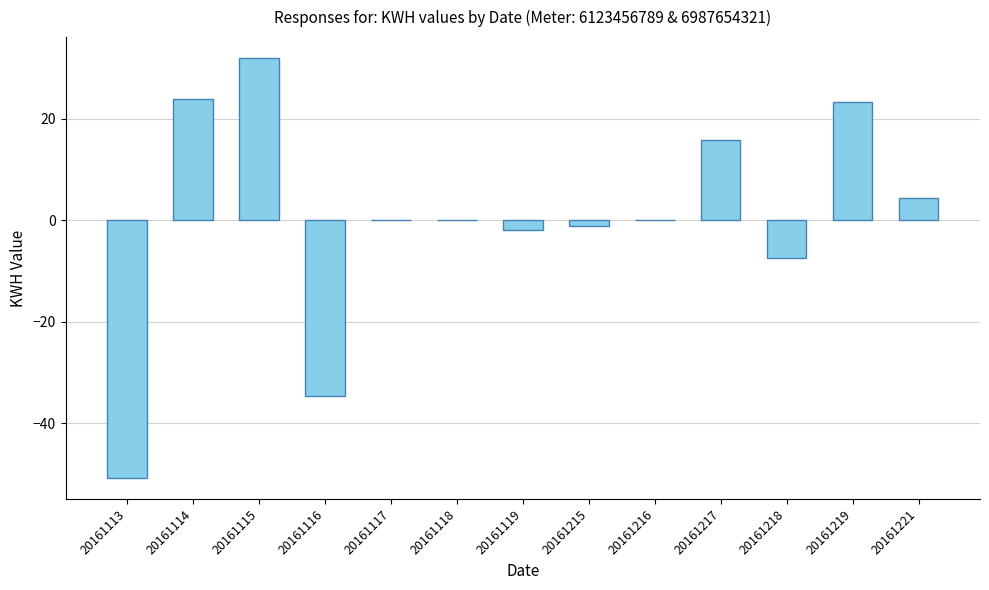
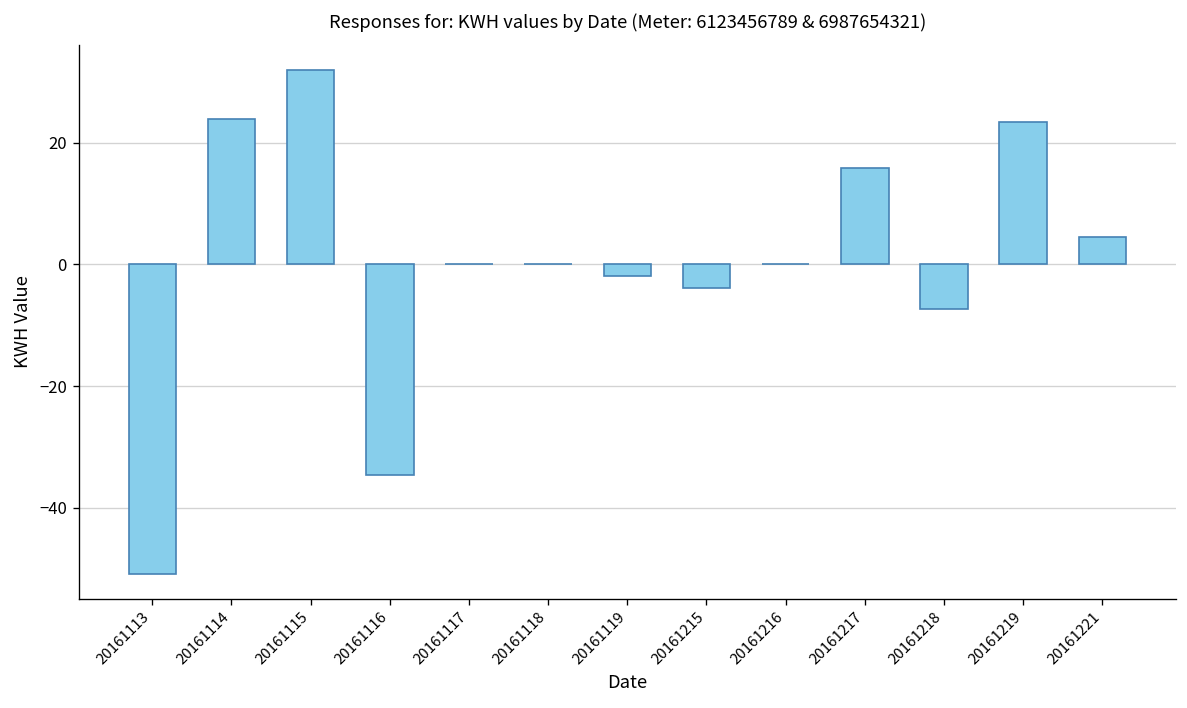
20161215: -1 -> -4
